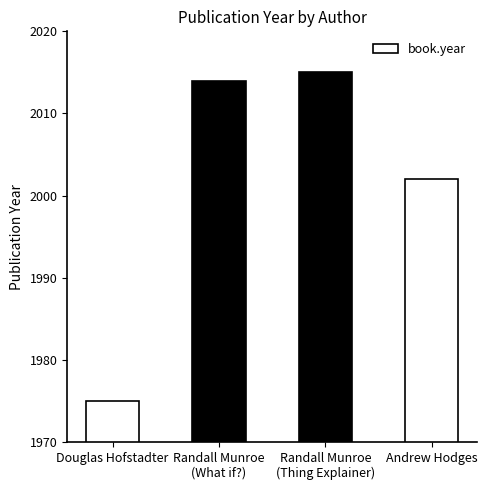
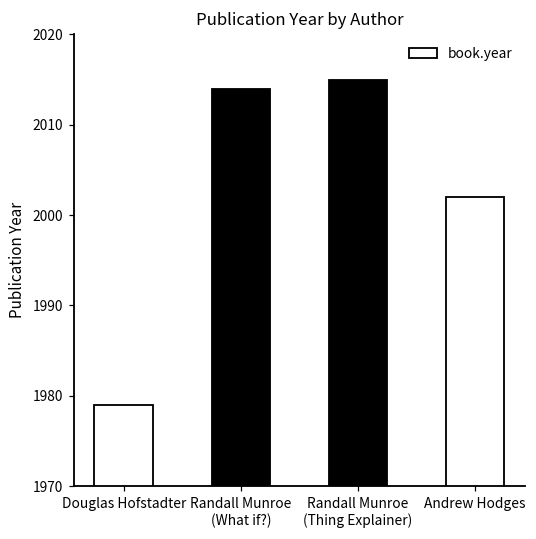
Douglas Hofstadter: 1975 -> 1979
